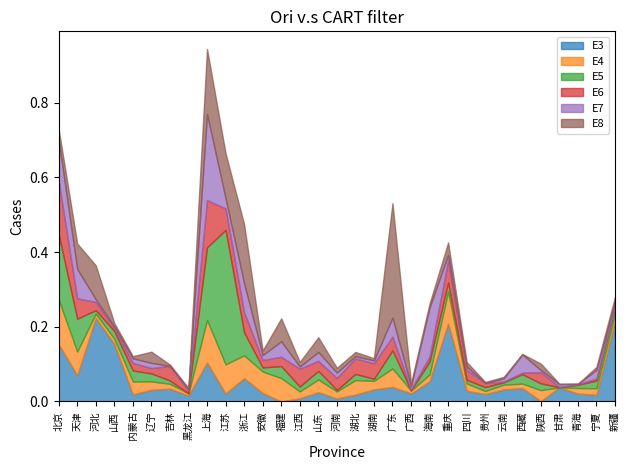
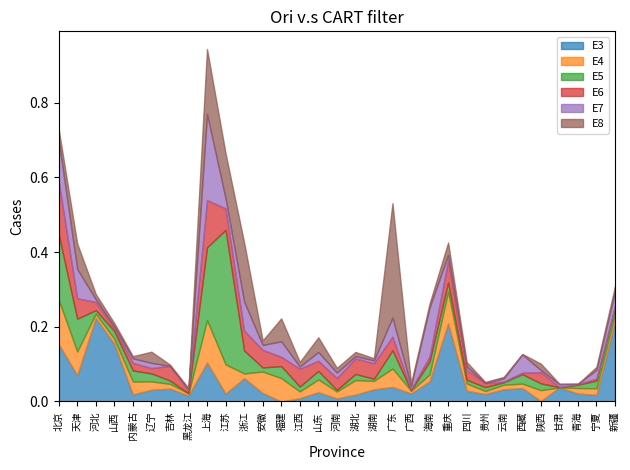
E8, 河北: 0.09 -> 0.01
E4, 浙江: 0.06 -> 0.01
E6, 安徽: 0.02 -> 0.05
E7, 新疆: 0.01 -> 0.04
